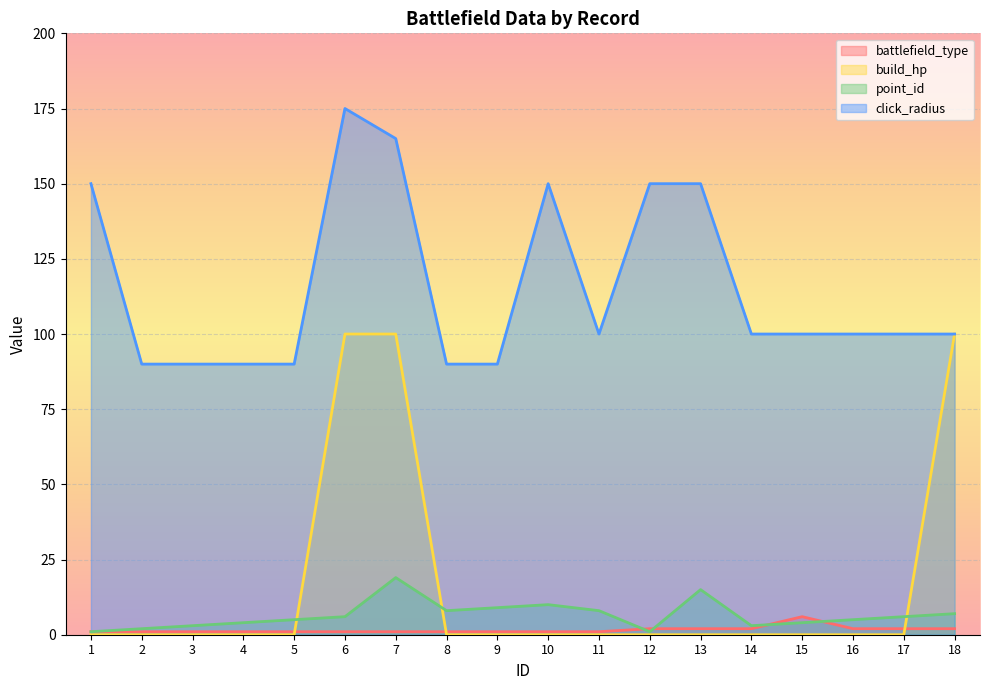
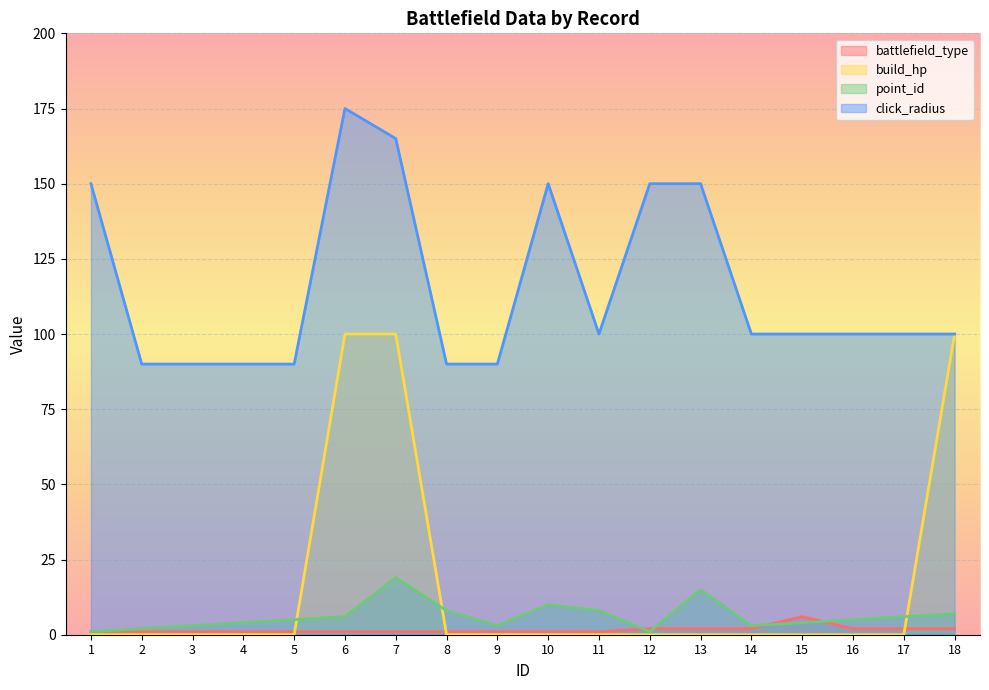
point_id, 9: 9 -> 3
